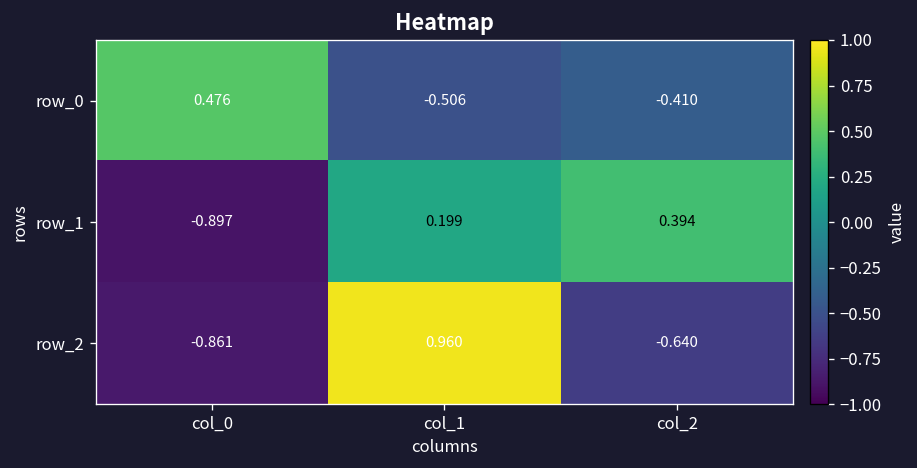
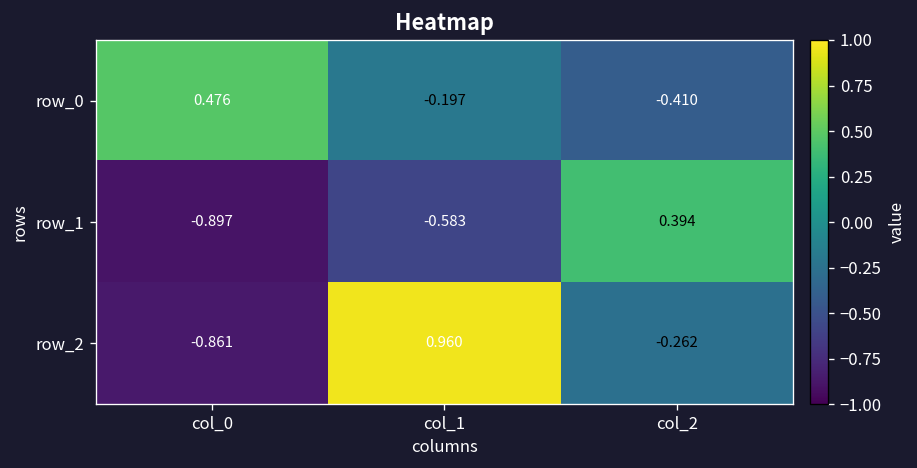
row_0, col_1: -0.506 -> -0.197
row_1, col_1: 0.199 -> -0.583
row_2, col_2: -0.640 -> -0.262
